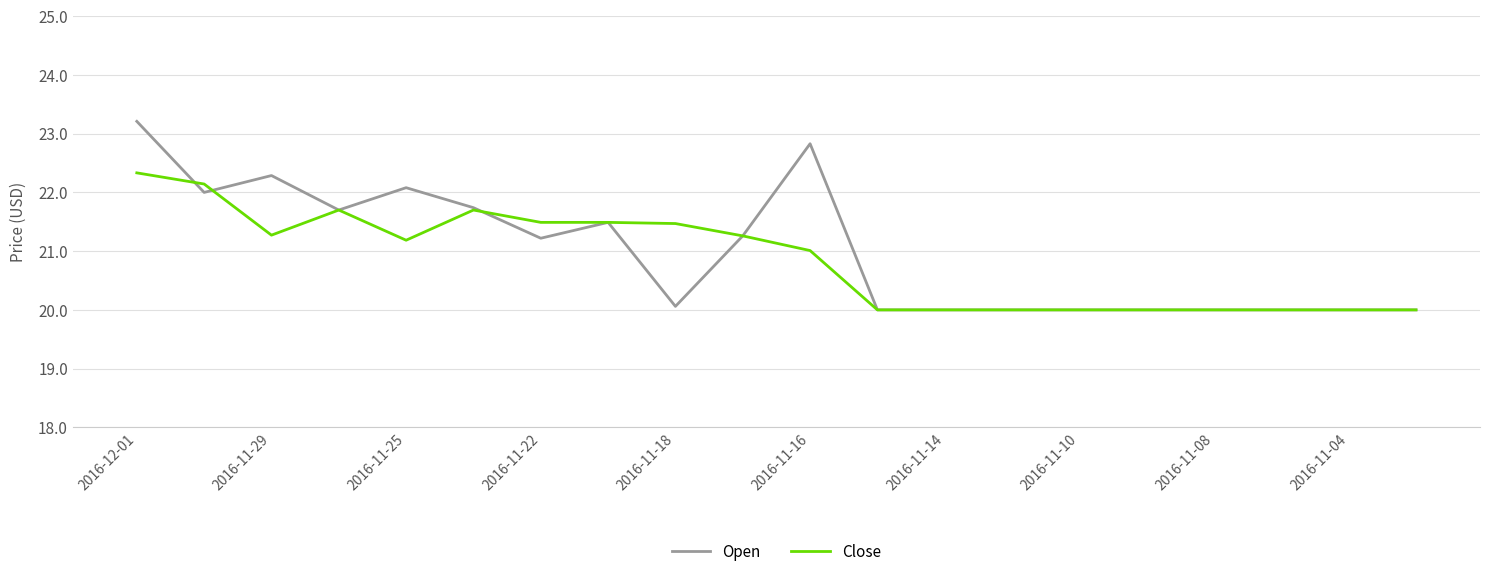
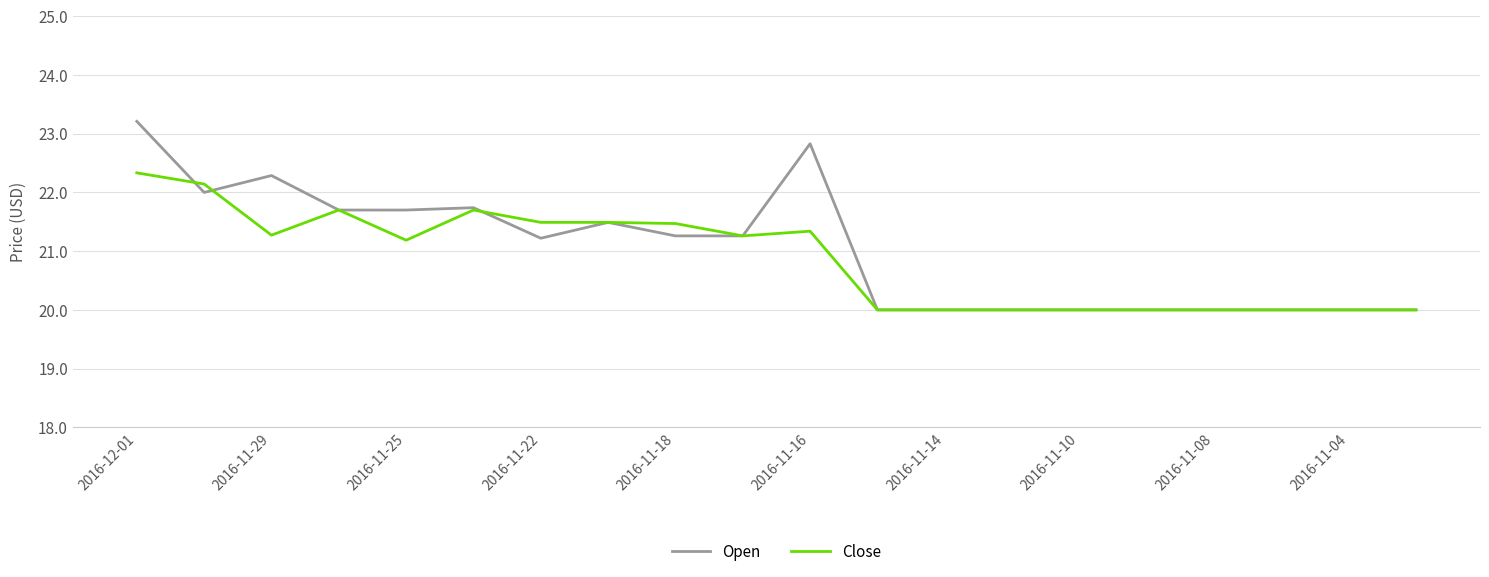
Open, 2016-11-25: 22.1 -> 21.7
Open, 2016-11-18: 20.1 -> 21.3
Close, 2016-11-16: 21.0 -> 21.3
